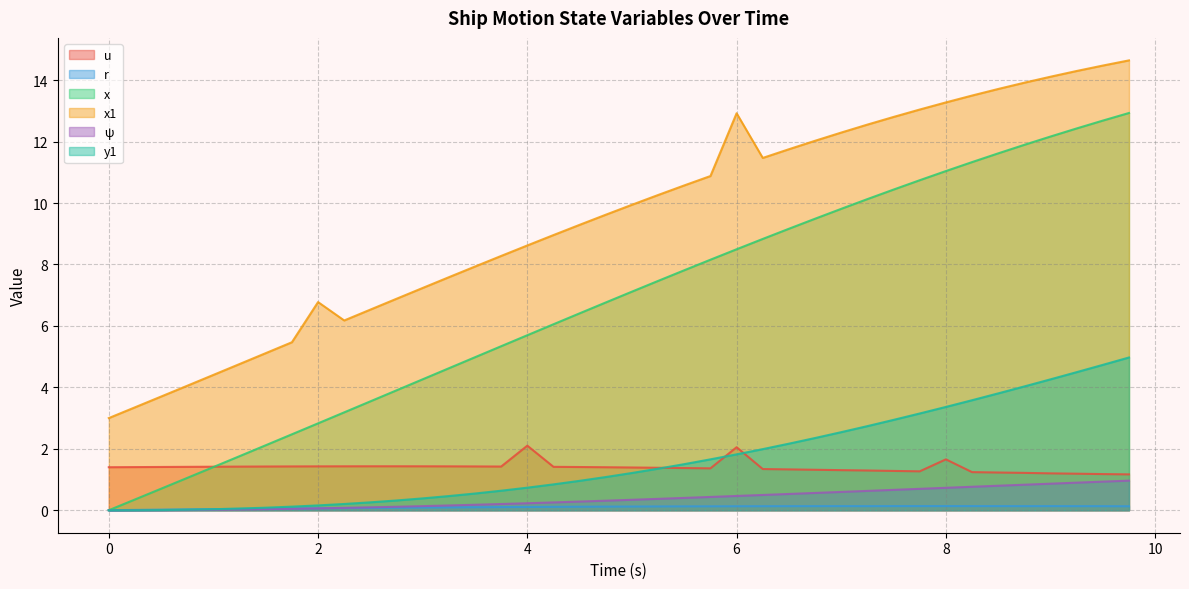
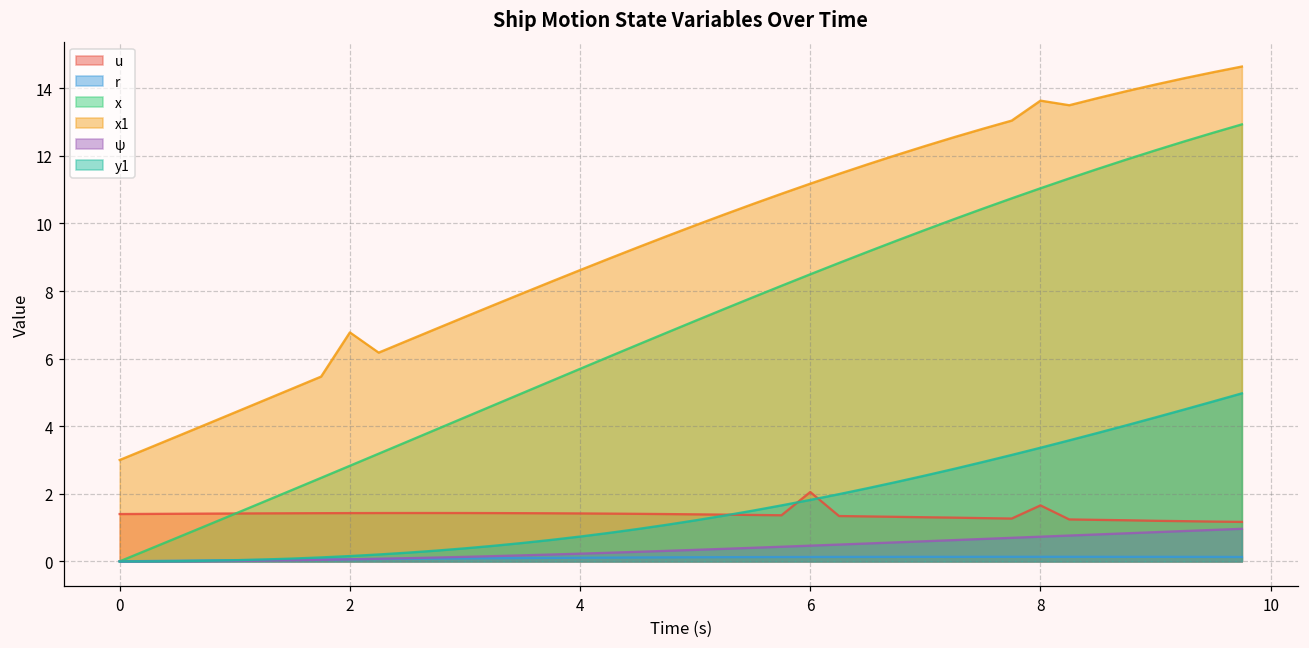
u, 4: 2.1 -> 1.4
x1, 6: 12.9 -> 11.2
x1, 8: 13.3 -> 13.6
